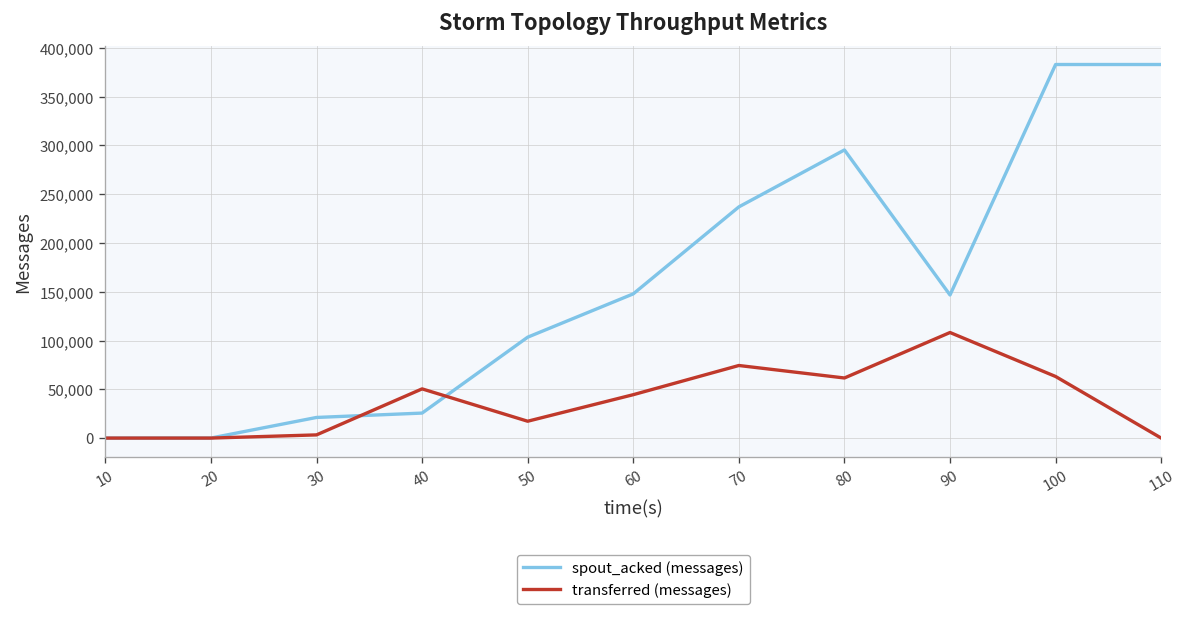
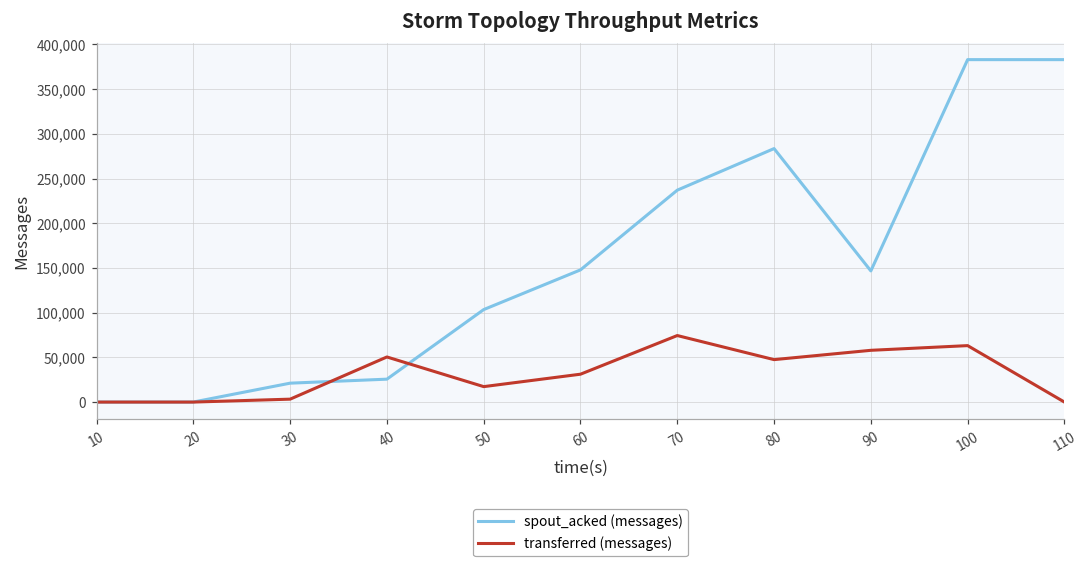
transferred (messages), 60: 40,000 -> 30,000
spout_acked (messages), 80: 300,000 -> 280,000
transferred (messages), 80: 60,000 -> 50,000
transferred (messages), 90: 110,000 -> 60,000
